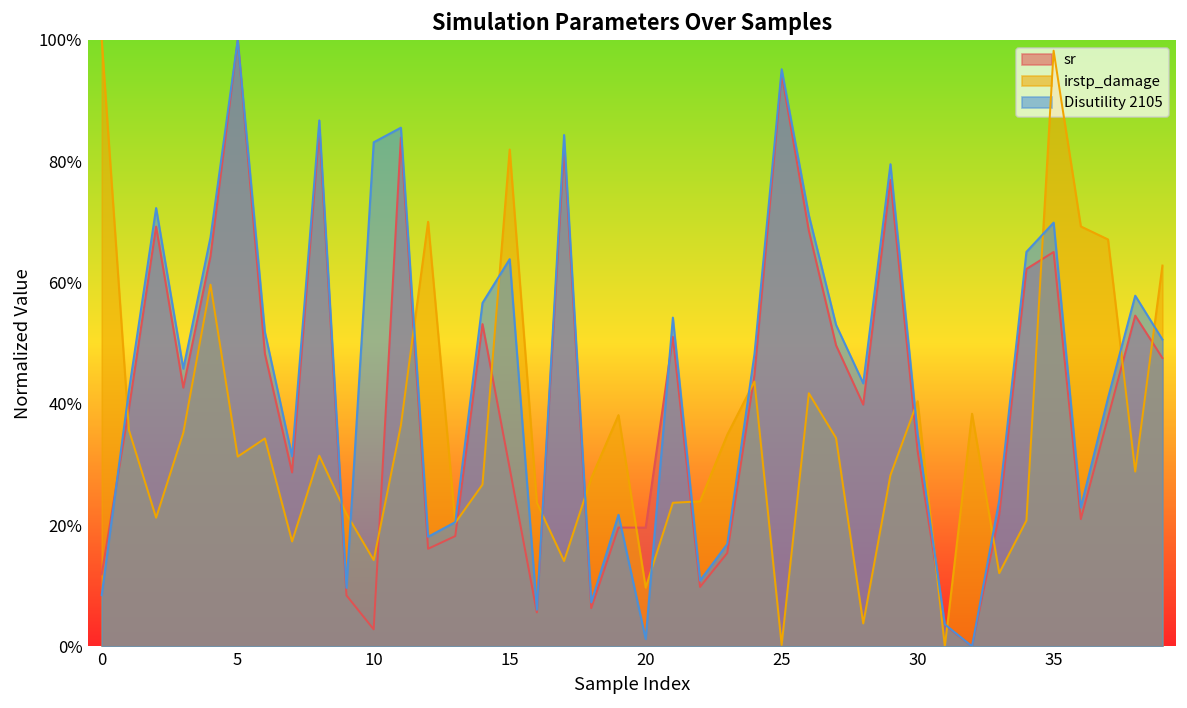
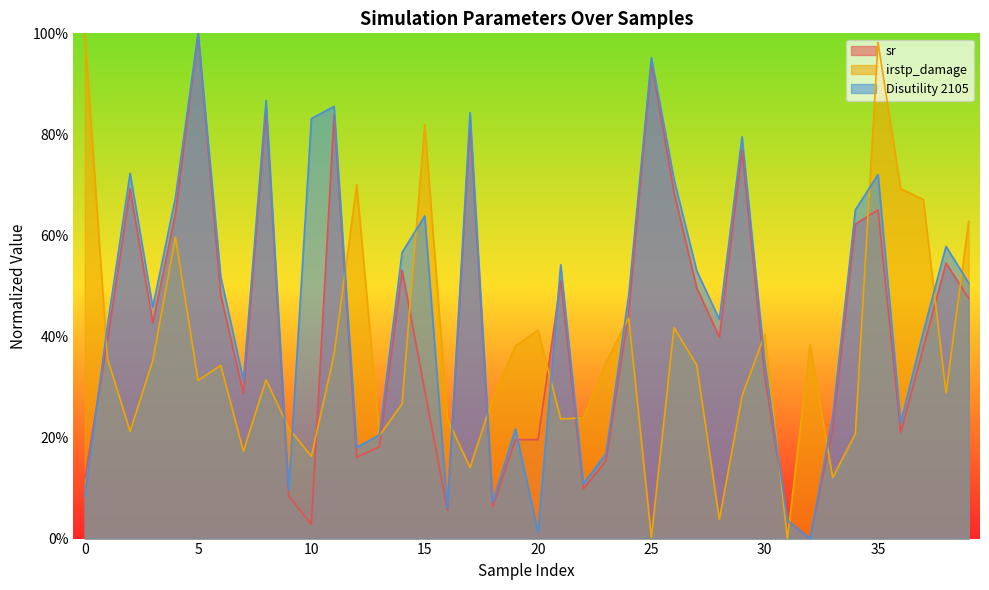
irstp_damage, 10: 14% -> 16%
irstp_damage, 20: 10% -> 41%
Disutility 2105, 35: 70% -> 72%
